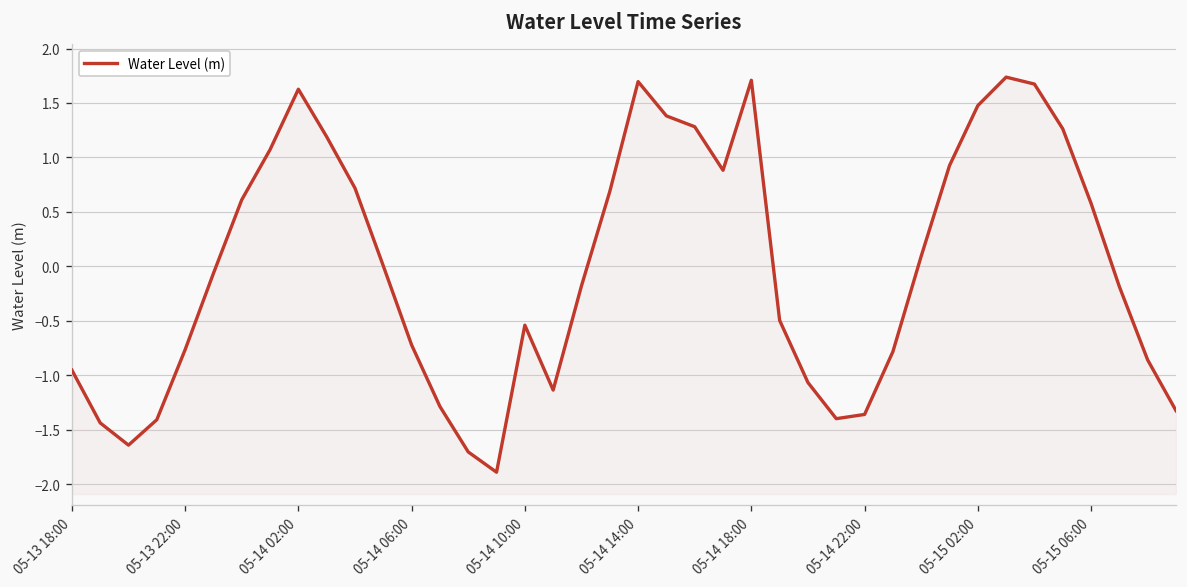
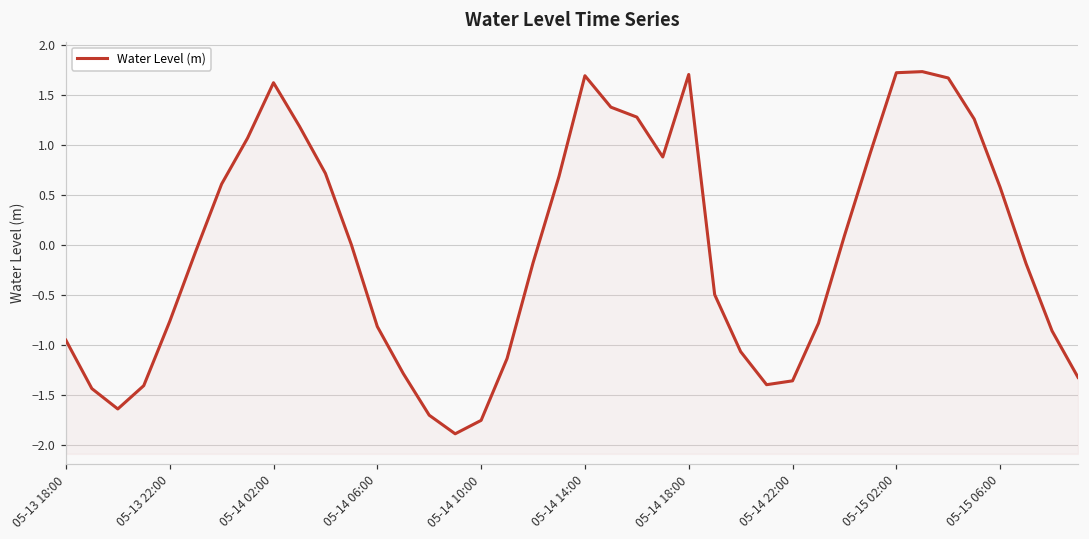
05-14 06:00: -0.7 -> -0.8
05-14 10:00: -0.5 -> -1.8
05-15 02:00: 1.5 -> 1.7
